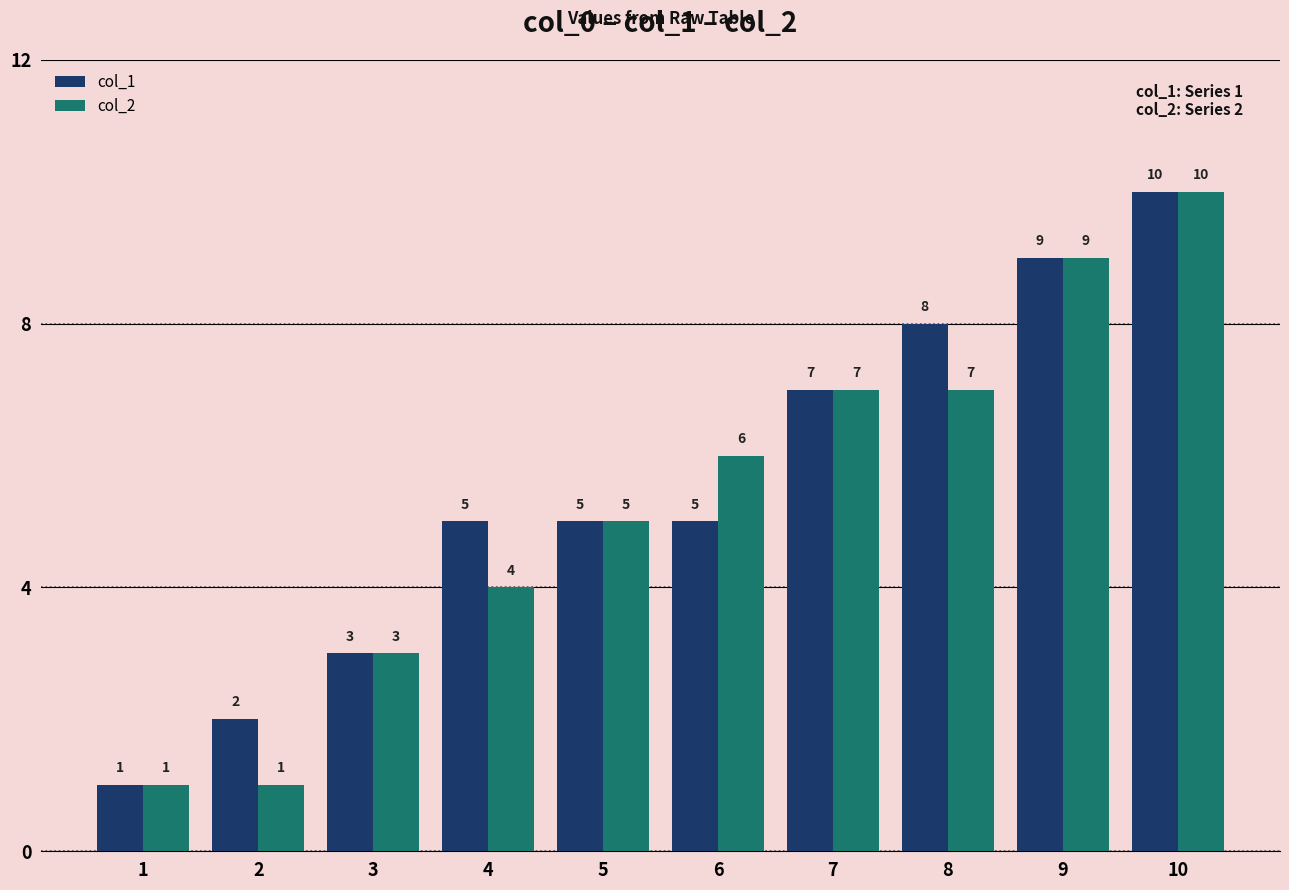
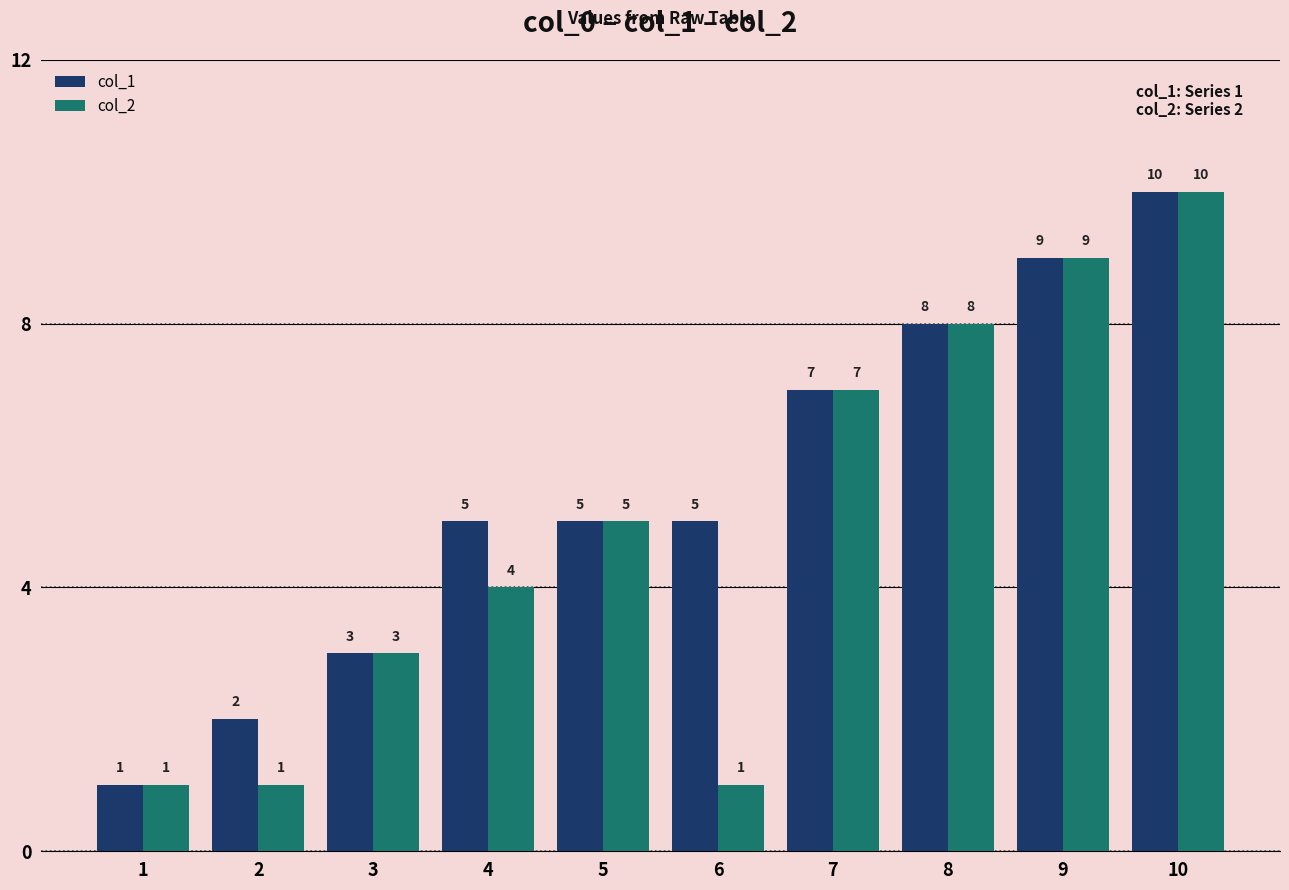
col_2, 6: 6 -> 1
col_2, 8: 7 -> 8
